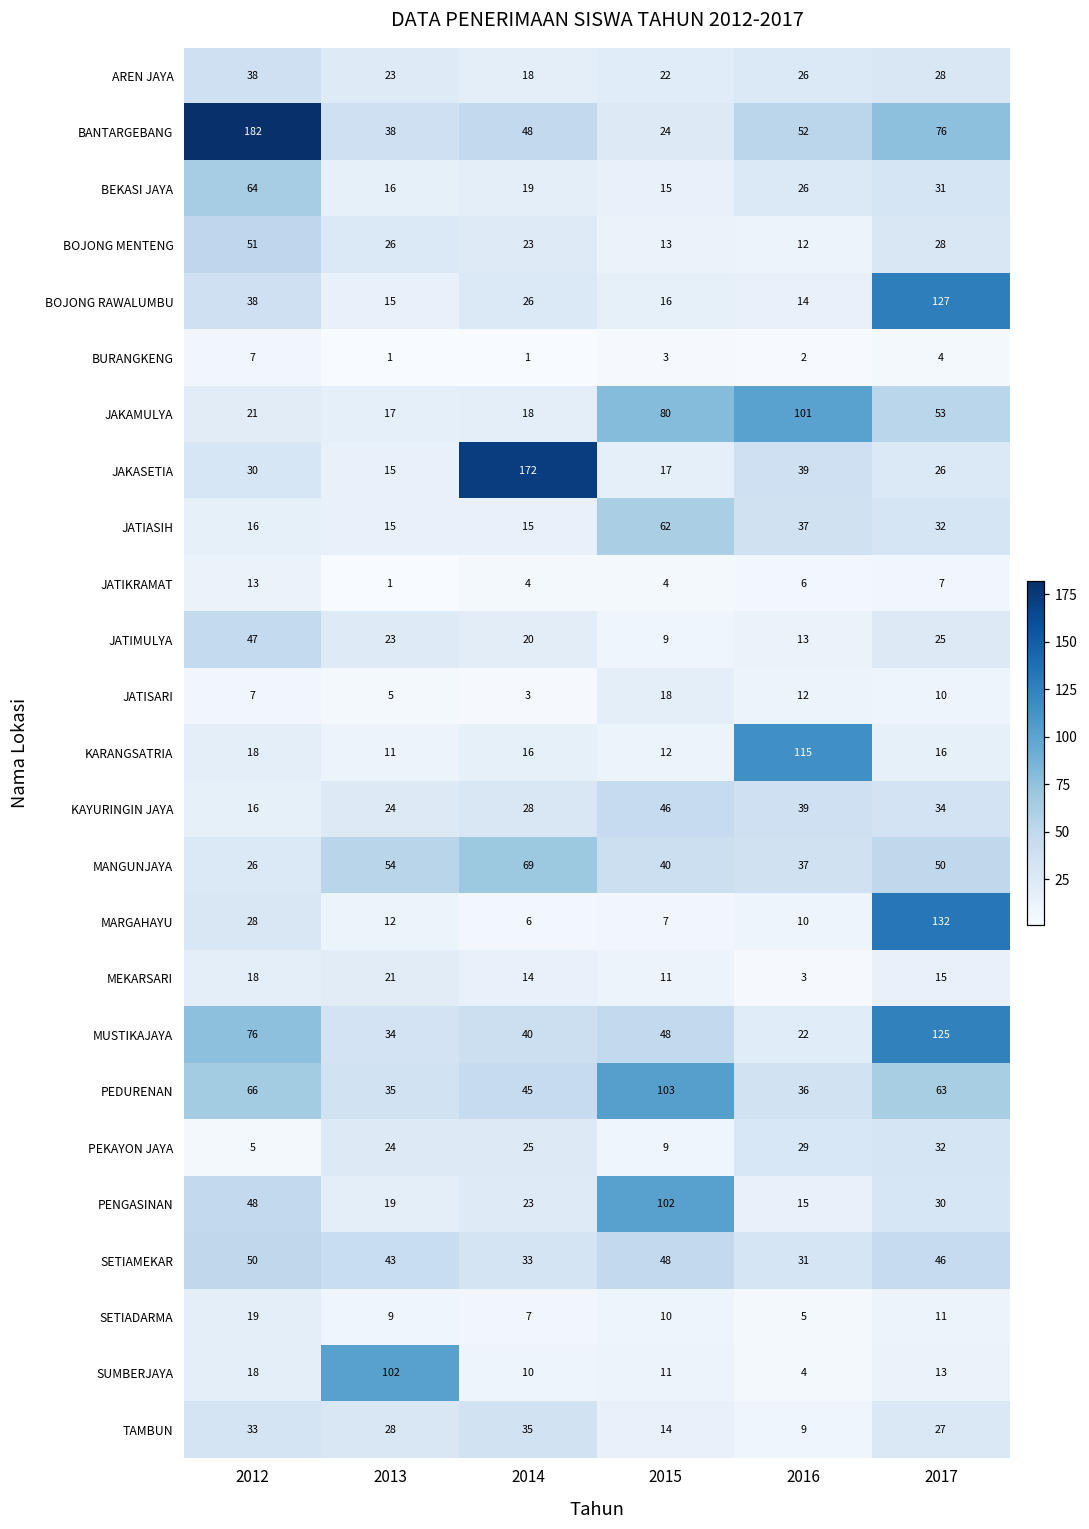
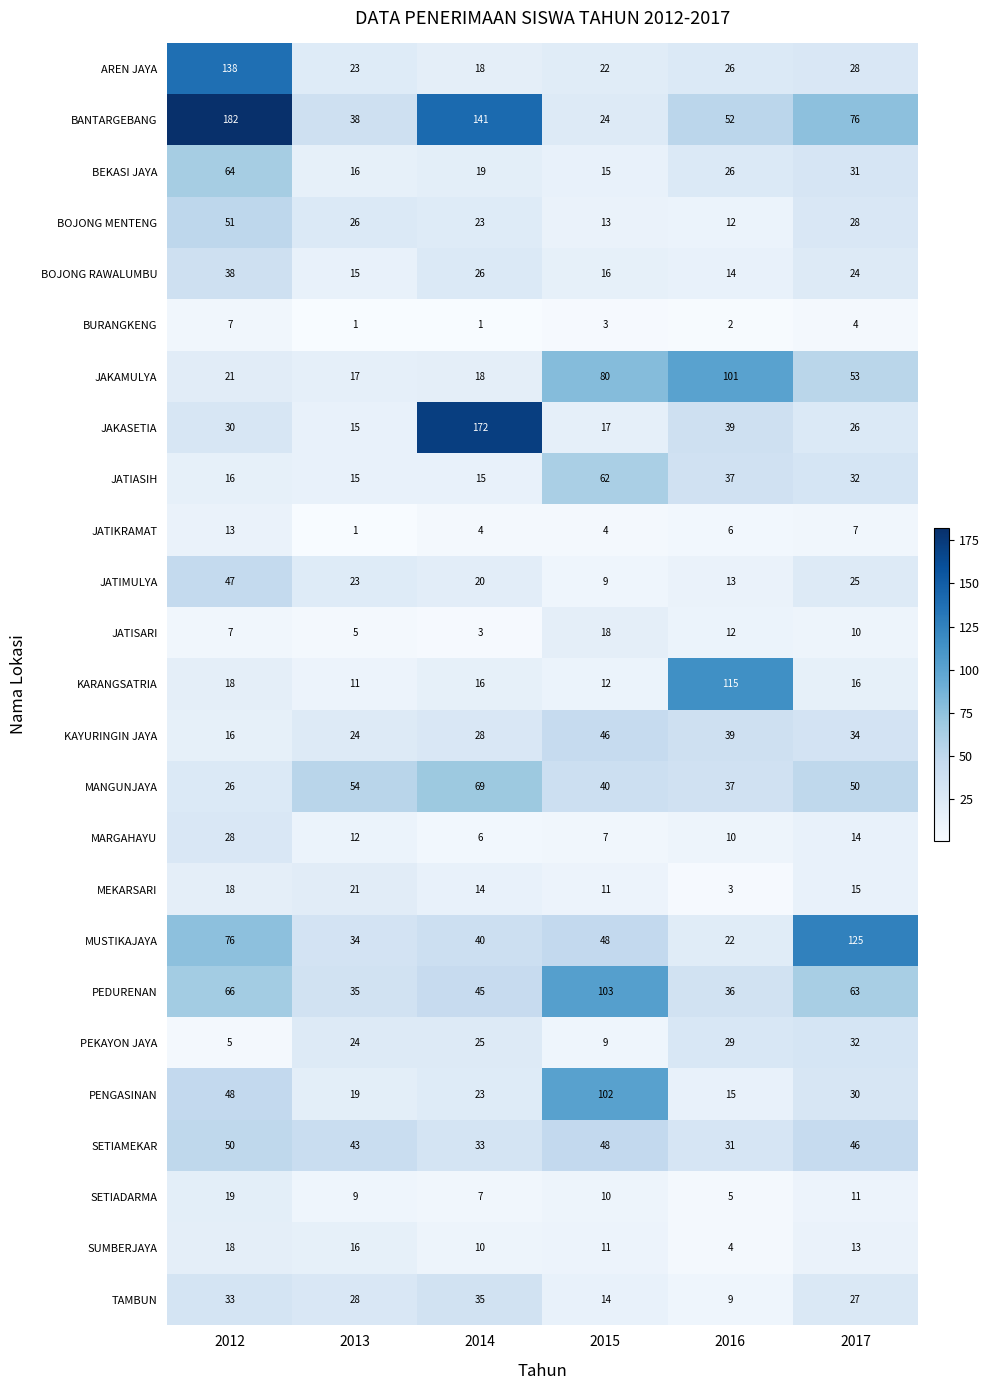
AREN JAYA, 2012: 38 -> 138
BANTARGEBANG, 2014: 48 -> 141
BOJONG RAWALUMBU, 2017: 127 -> 24
MARGAHAYU, 2017: 132 -> 14
SUMBERJAYA, 2013: 102 -> 16
